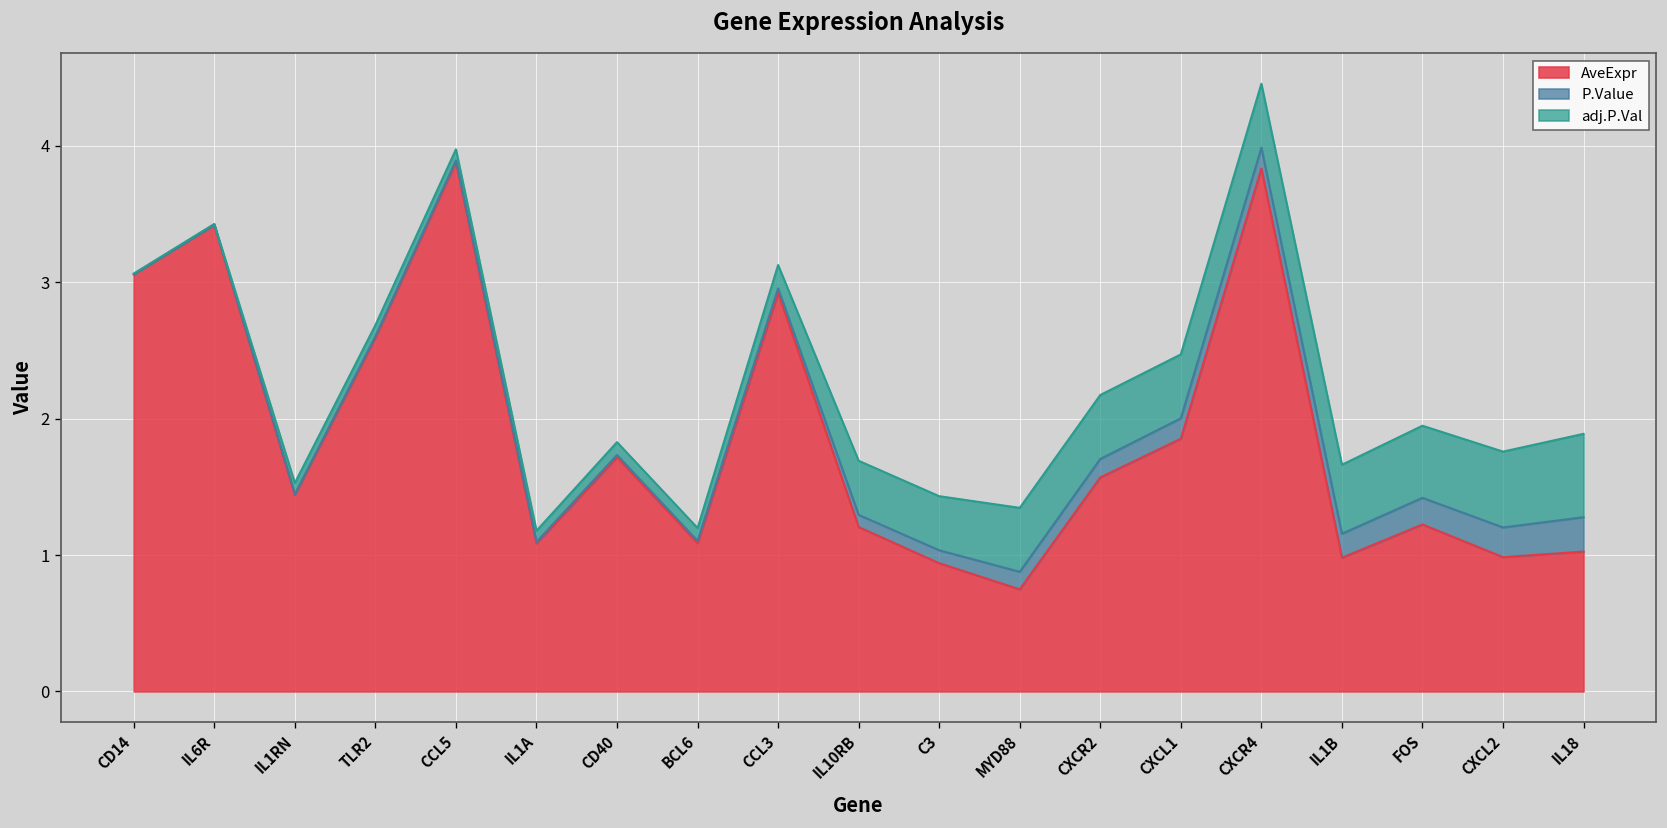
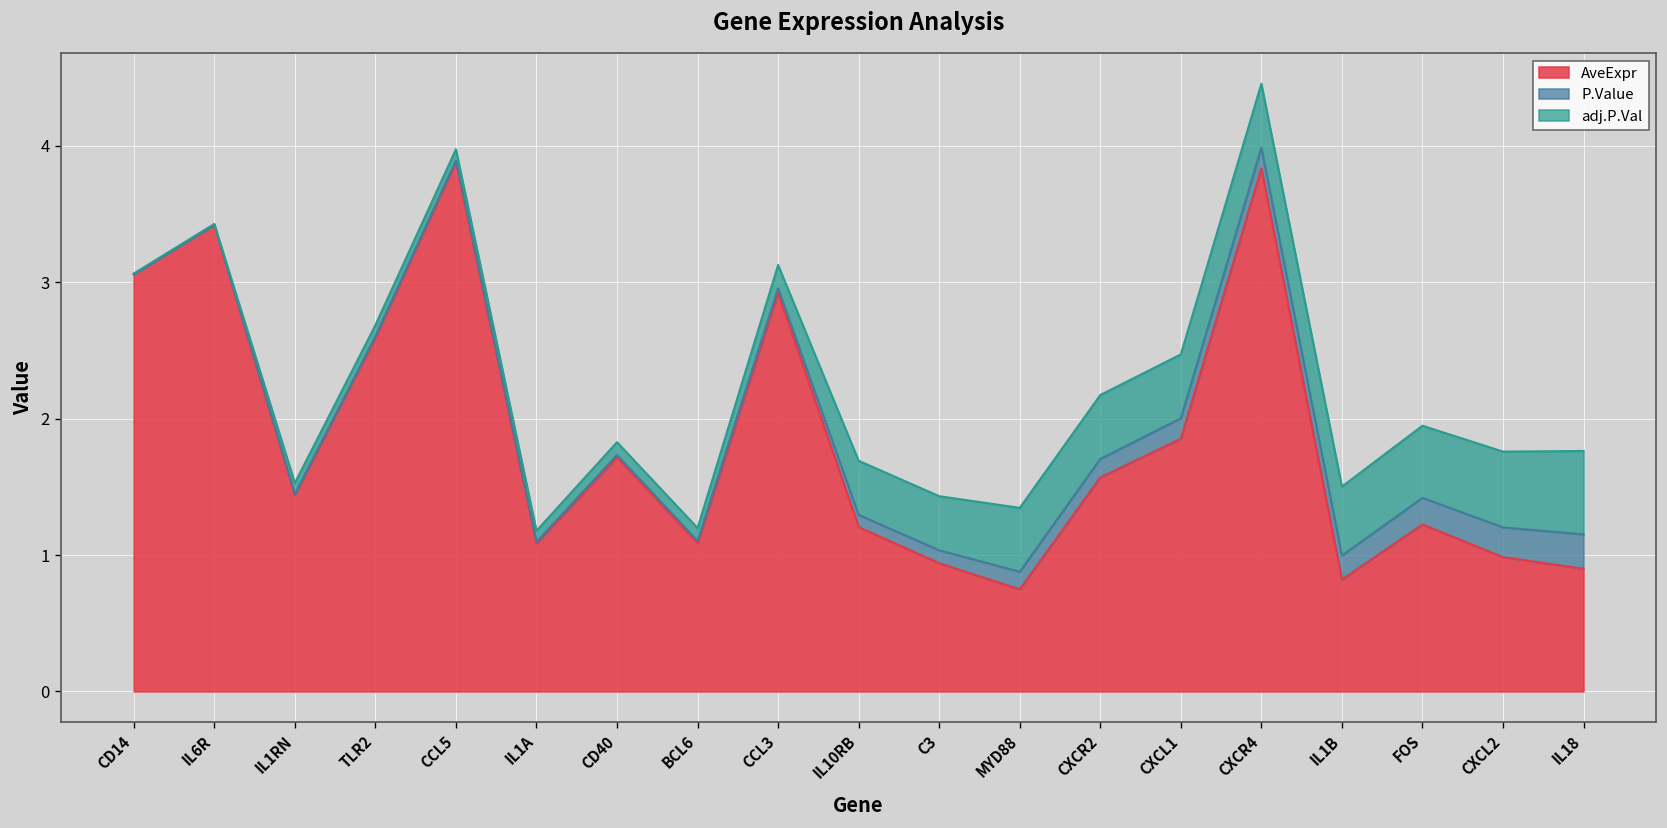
AveExpr, IL1B: 0.98 -> 0.82
AveExpr, IL18: 1.03 -> 0.90
